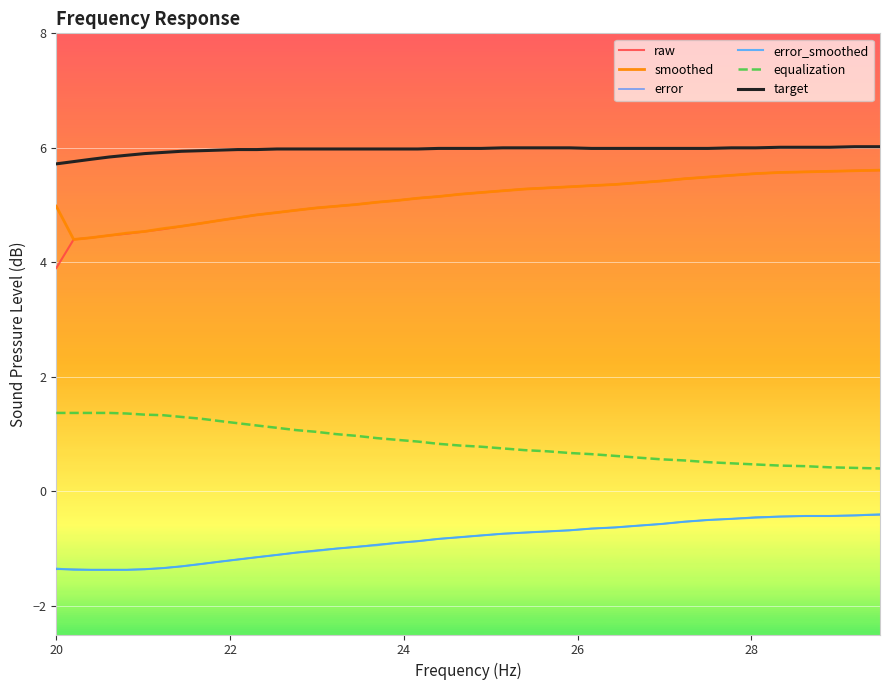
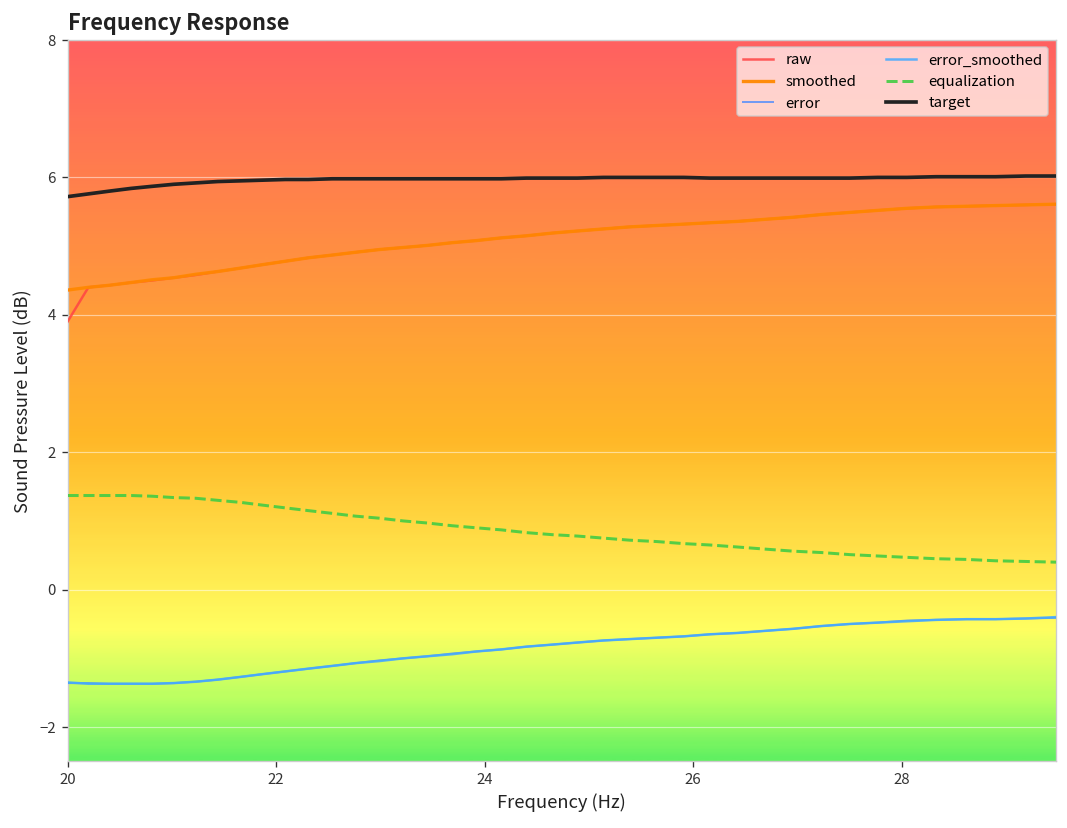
smoothed, 20: 5.0 -> 4.4
